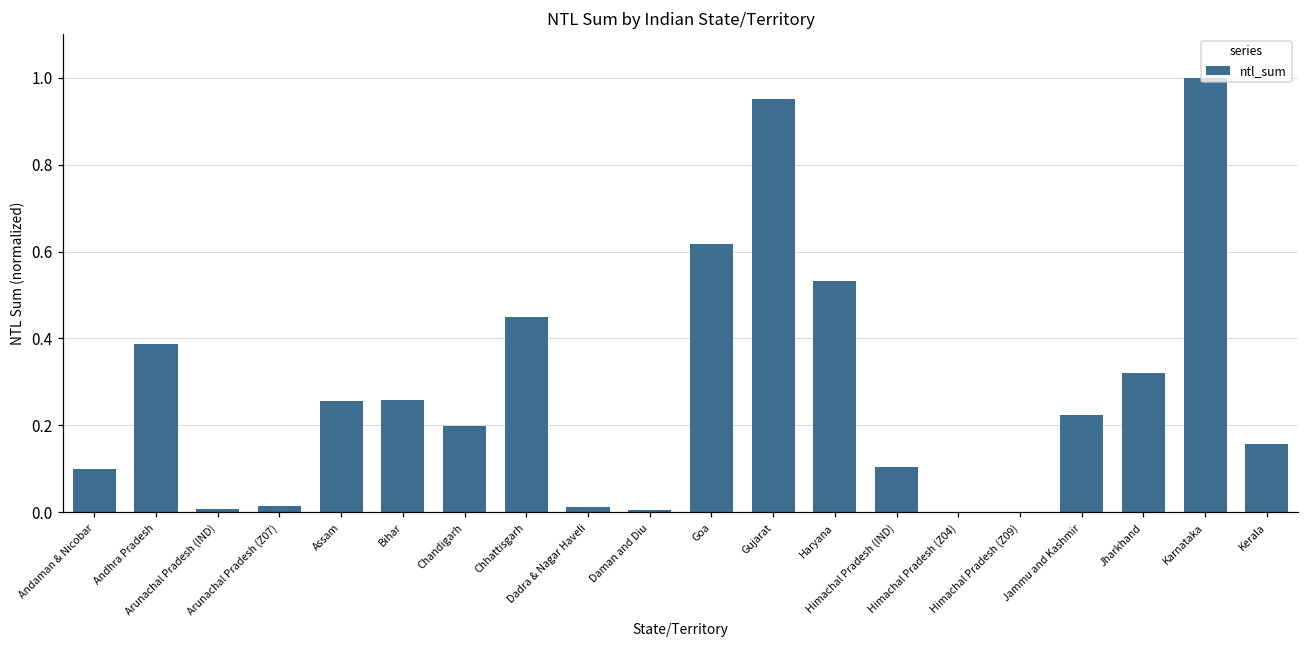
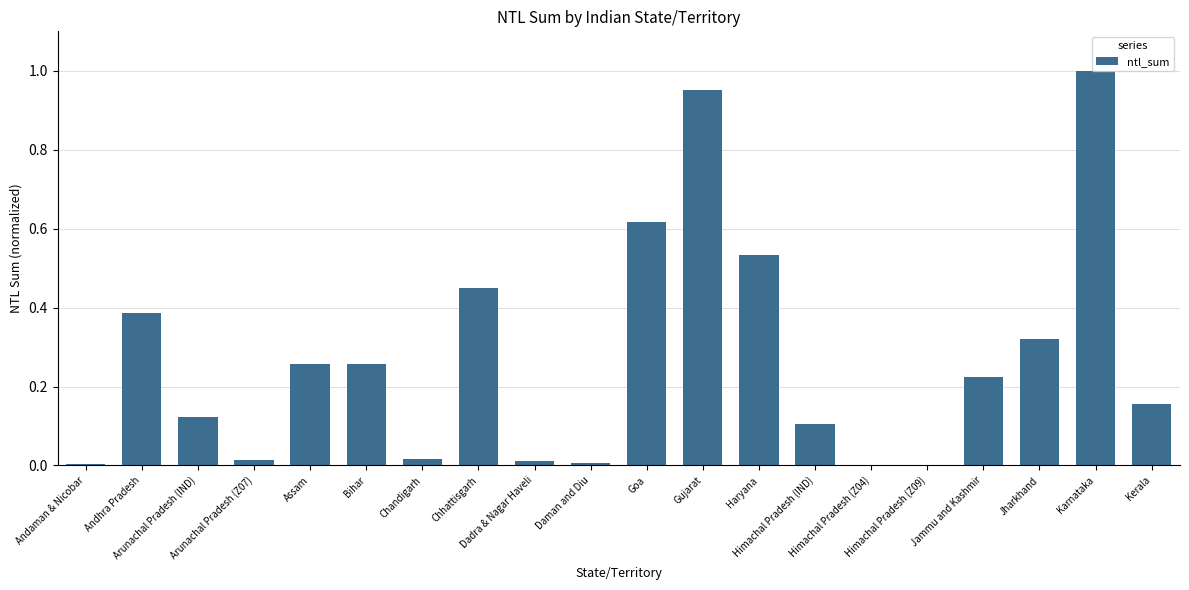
Andaman & Nicobar: 0.10 -> 0.00
Arunachal Pradesh (IND): 0.01 -> 0.12
Chandigarh: 0.20 -> 0.02
